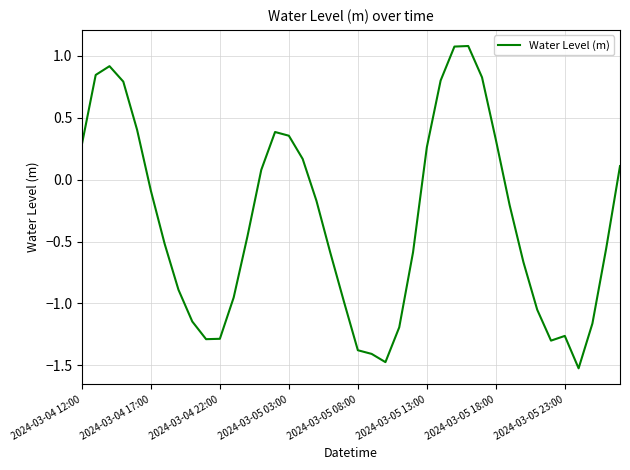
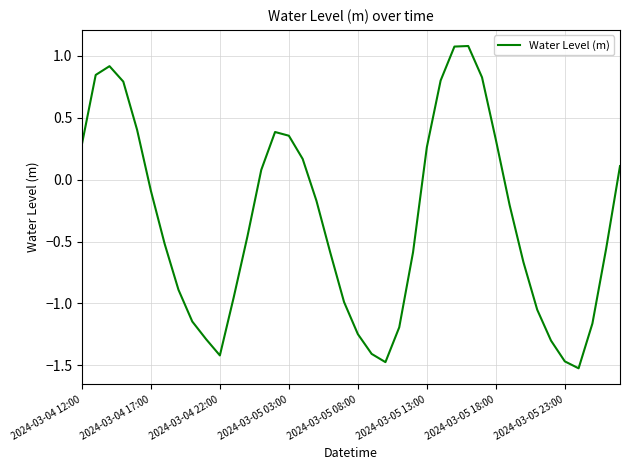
2024-03-04 22:00: -1.29 -> -1.42
2024-03-05 08:00: -1.38 -> -1.25
2024-03-05 23:00: -1.26 -> -1.47
